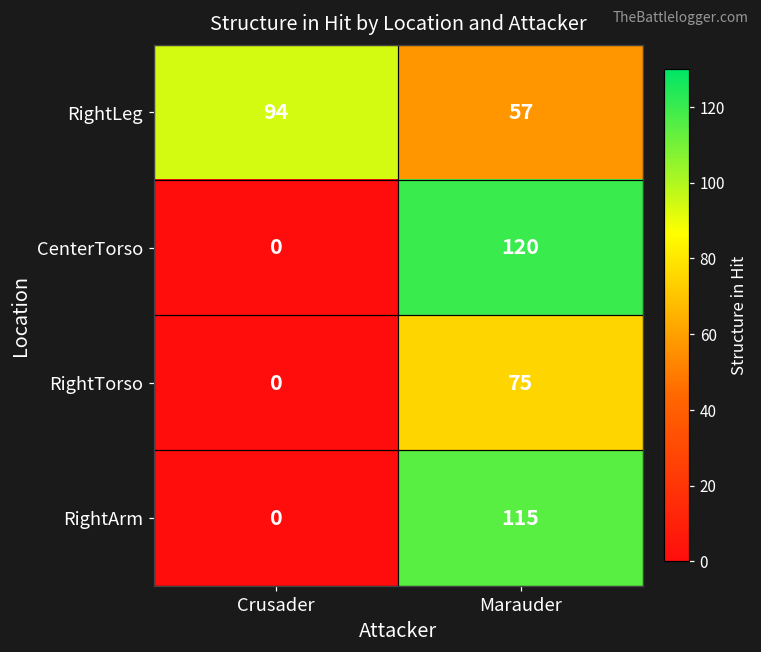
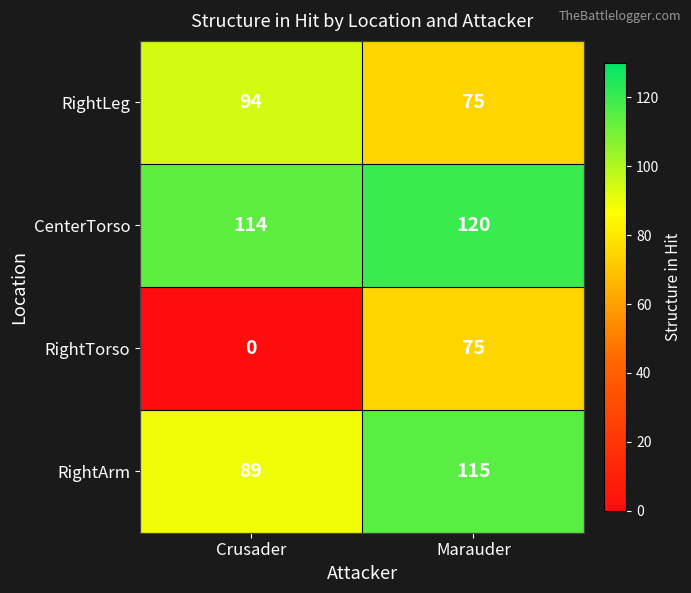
RightLeg, Marauder: 57 -> 75
CenterTorso, Crusader: 0 -> 114
RightArm, Crusader: 0 -> 89
